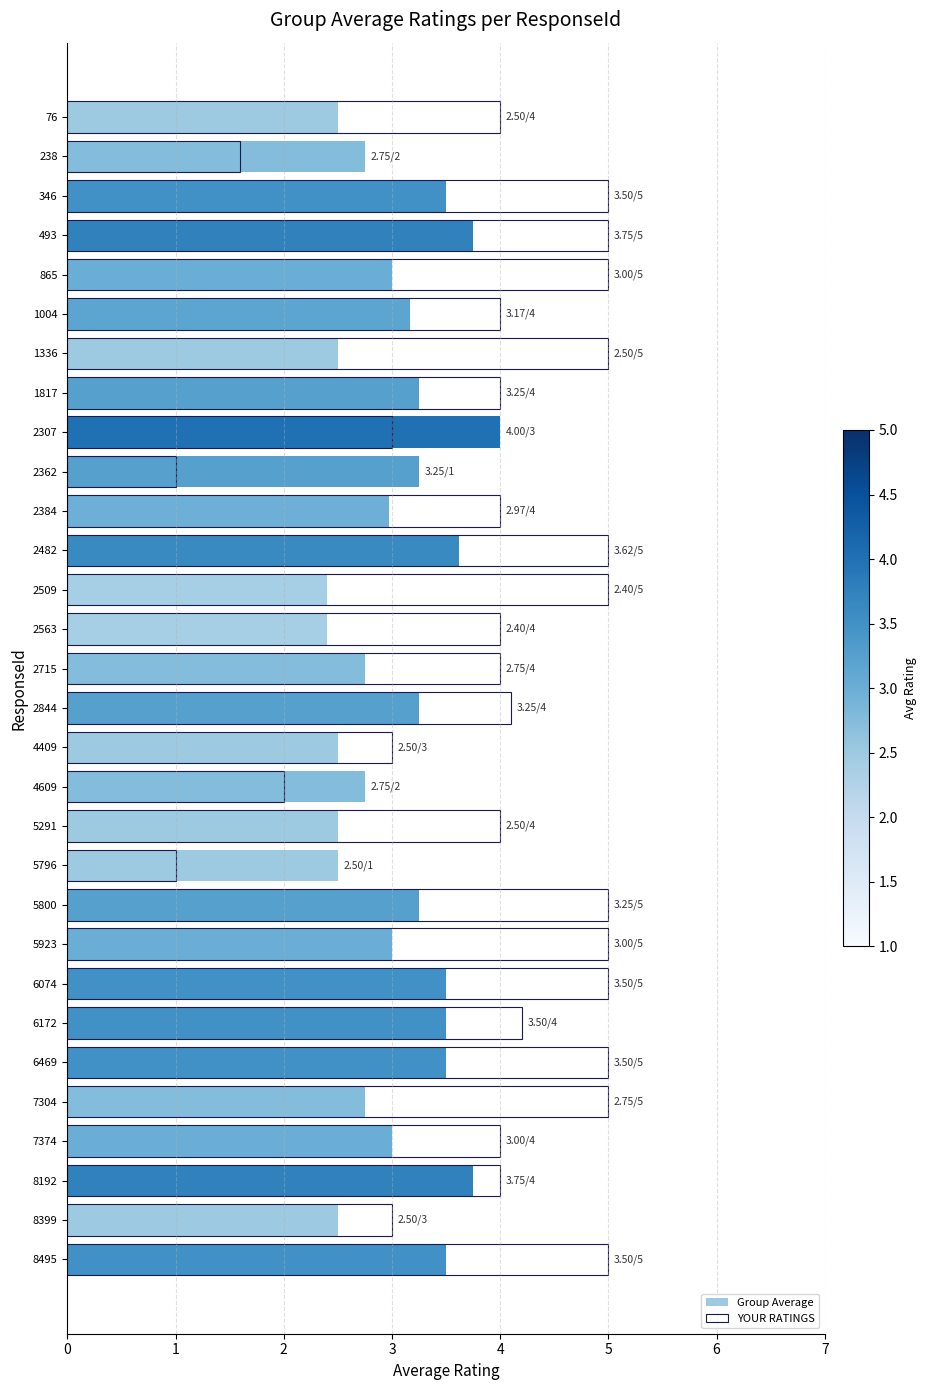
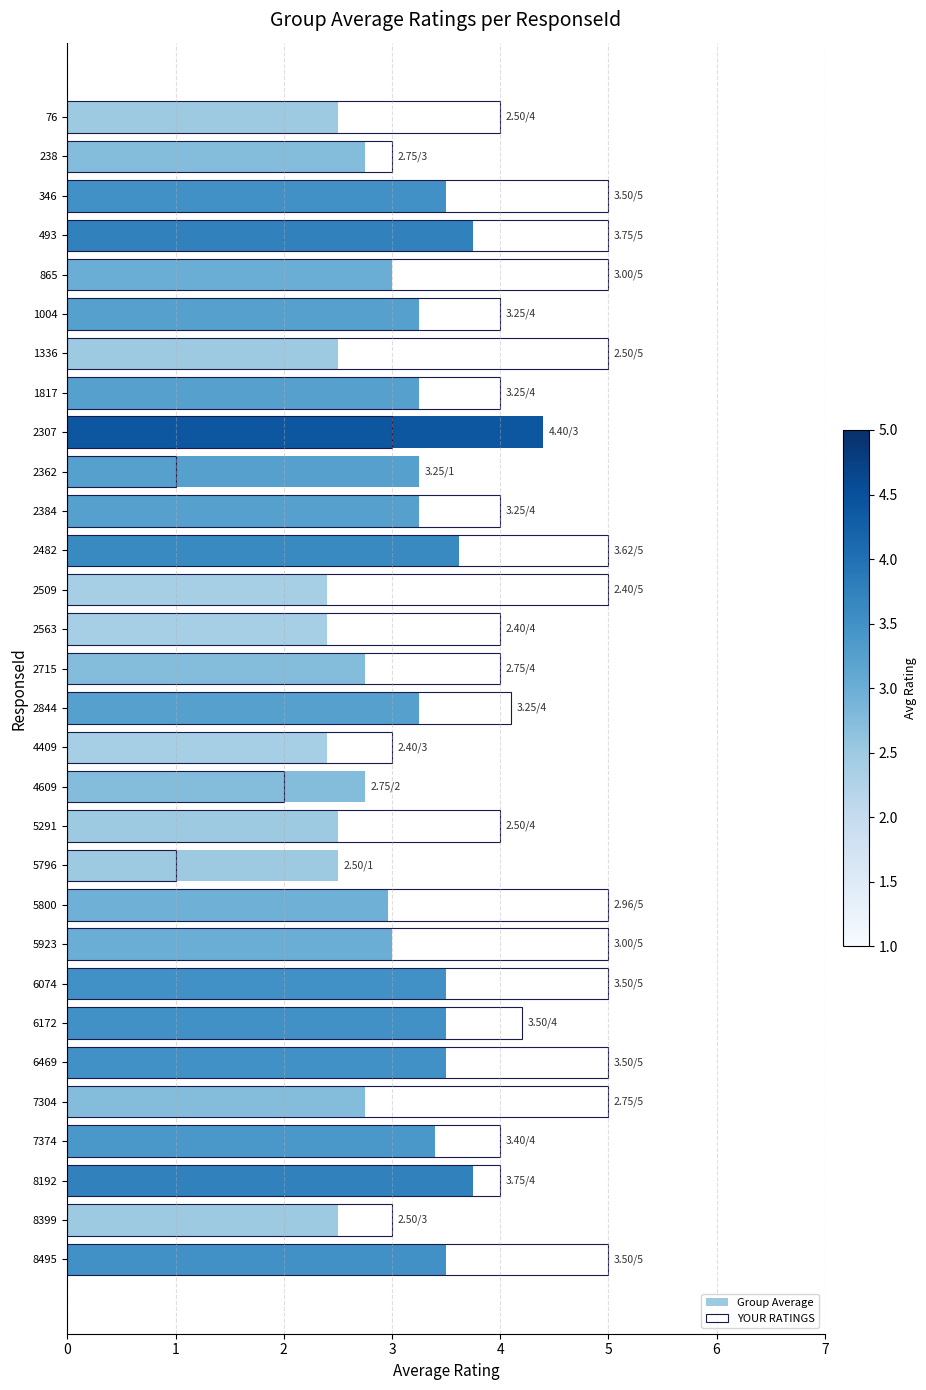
YOUR RATINGS, 238: 2 -> 3
Group Average, 1004: 3.17 -> 3.25
Group Average, 2307: 4.00 -> 4.40
Group Average, 2384: 2.97 -> 3.25
Group Average, 4409: 2.50 -> 2.40
Group Average, 5800: 3.25 -> 2.96
Group Average, 7374: 3.00 -> 3.40
